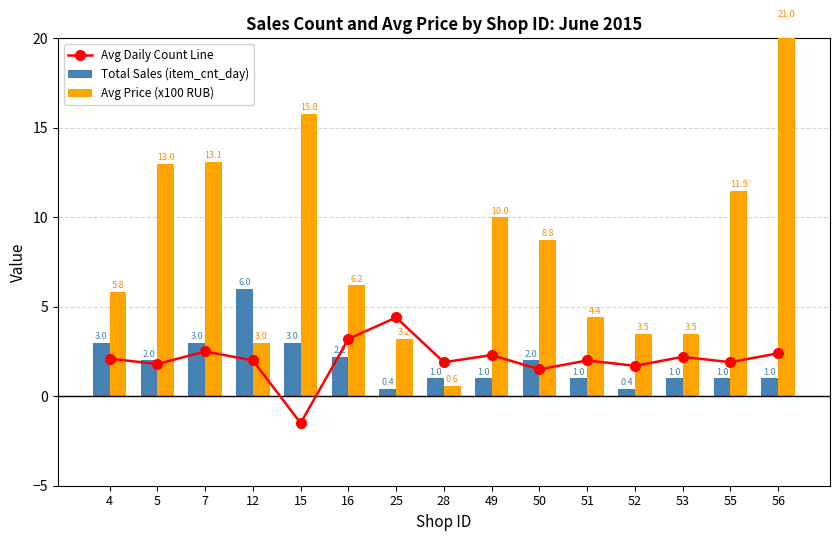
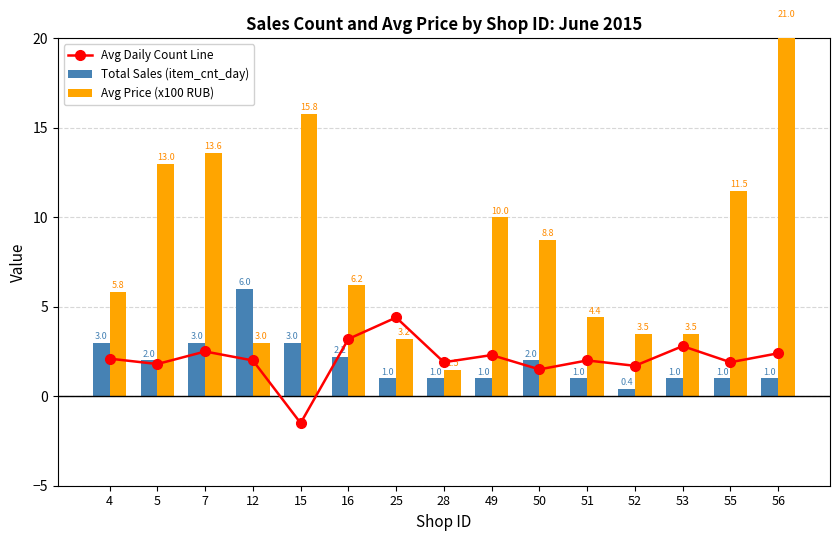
Avg Price (x100 RUB), 7: 13.1 -> 13.6
Total Sales (item_cnt_day), 25: 0.4 -> 1.0
Avg Price (x100 RUB), 28: 0.6 -> 1.5
Avg Daily Count Line, 53: 2.2 -> 2.8
